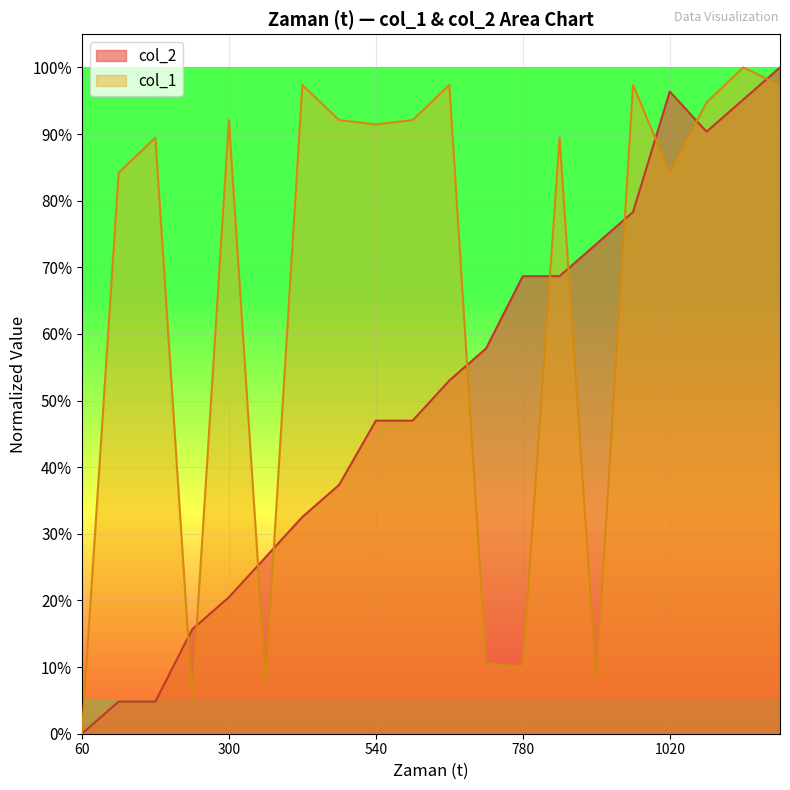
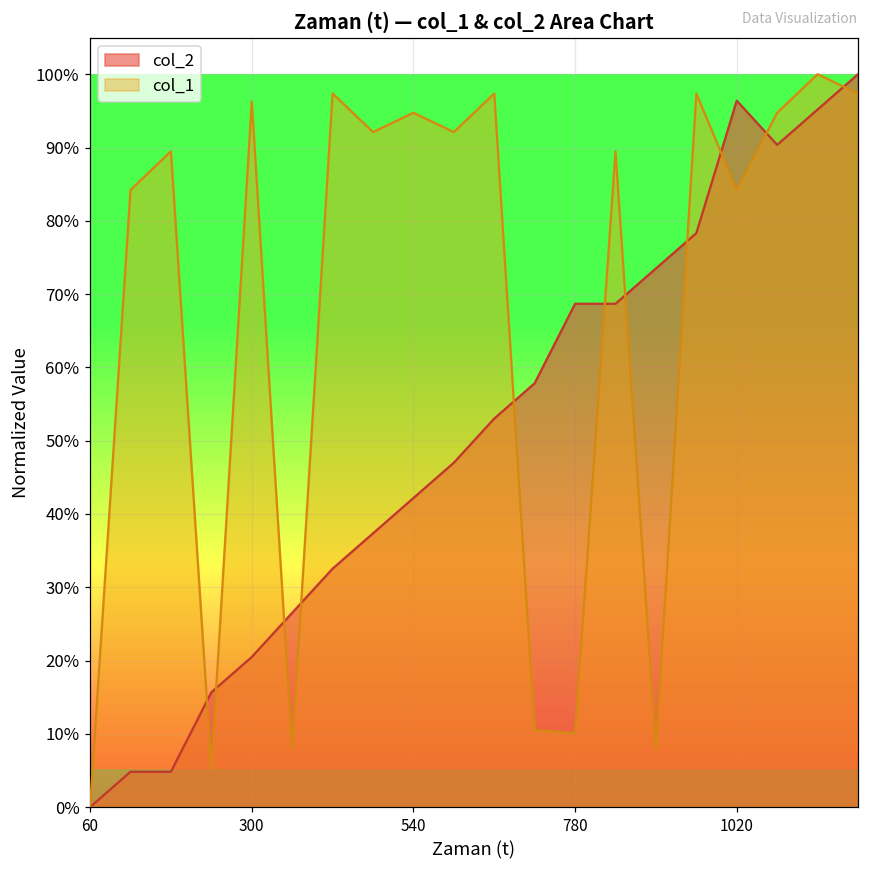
col_1, 300: 92% -> 96%
col_2, 540: 47% -> 42%
col_1, 540: 91% -> 95%
